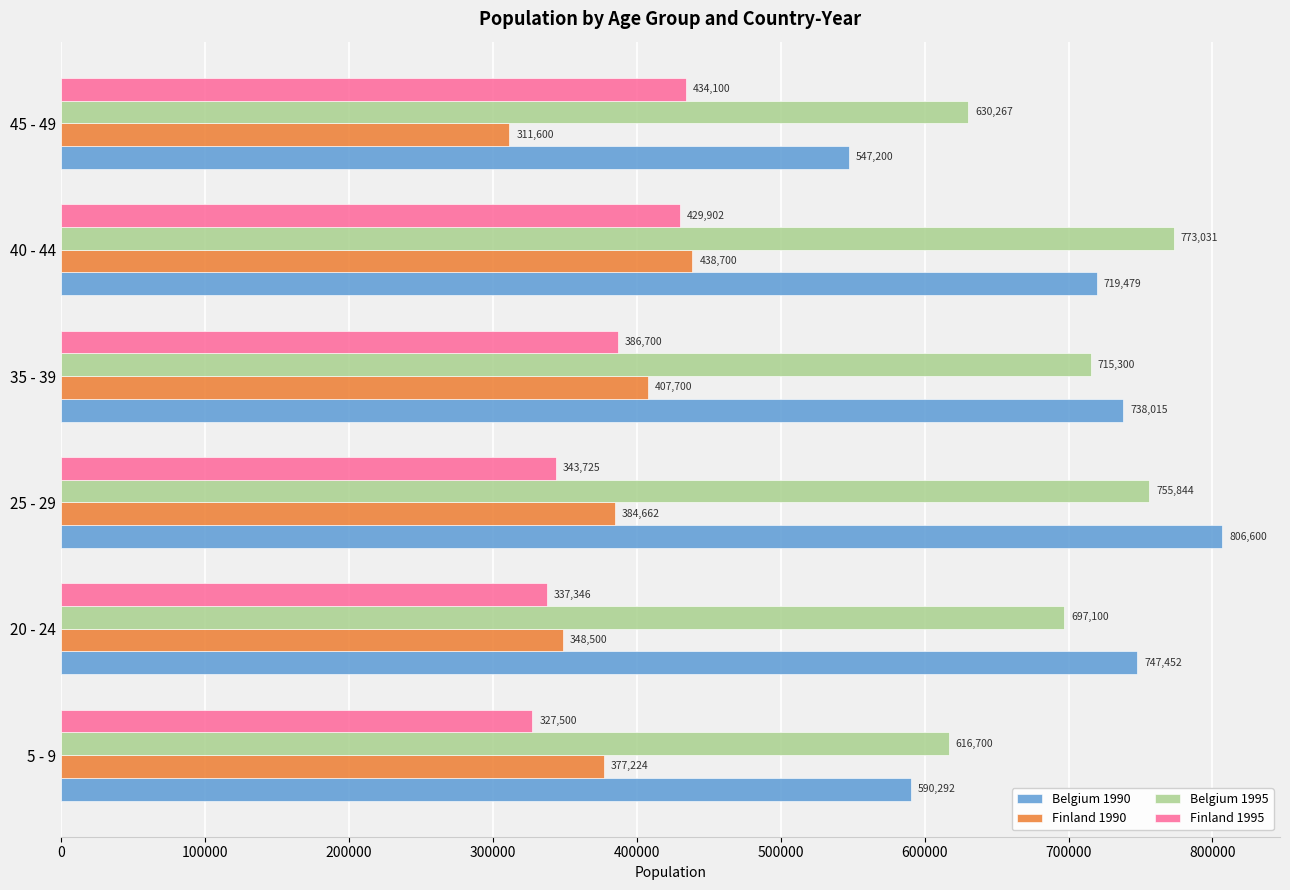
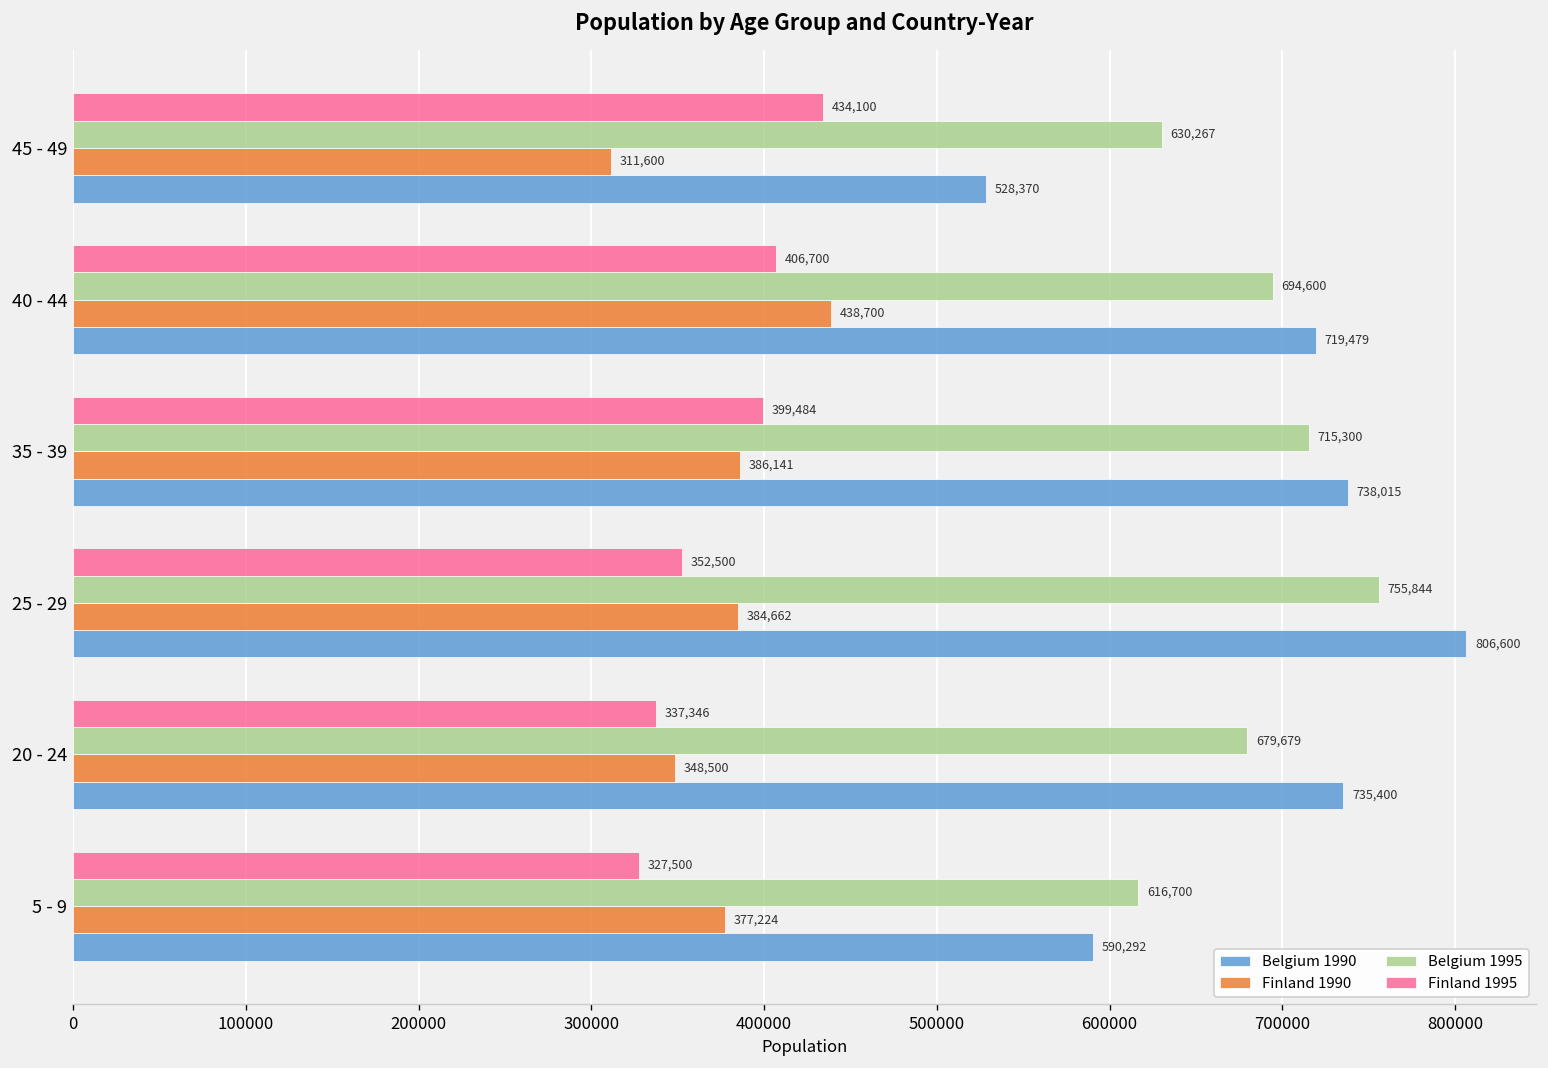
Belgium 1990, 45 - 49: 547,200 -> 528,370
Finland 1995, 40 - 44: 429,902 -> 406,700
Belgium 1995, 40 - 44: 773,031 -> 694,600
Finland 1995, 35 - 39: 386,700 -> 399,484
Finland 1990, 35 - 39: 407,700 -> 386,141
Finland 1995, 25 - 29: 343,725 -> 352,500
Belgium 1995, 20 - 24: 697,100 -> 679,679
Belgium 1990, 20 - 24: 747,452 -> 735,400
